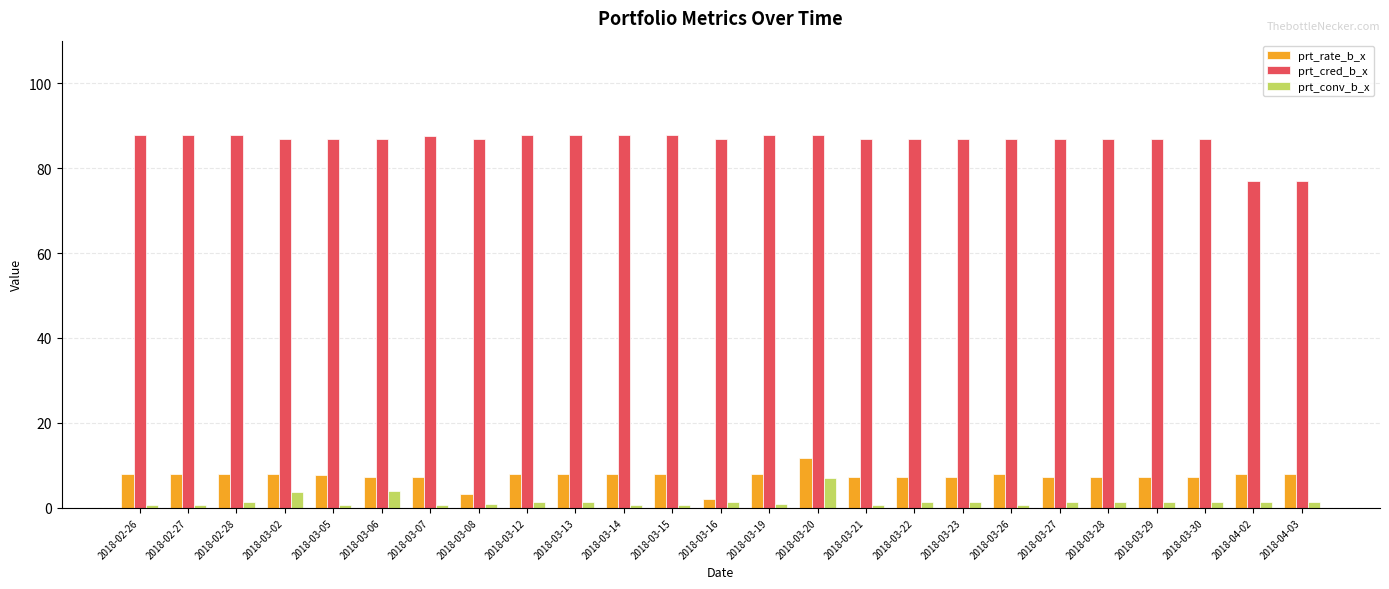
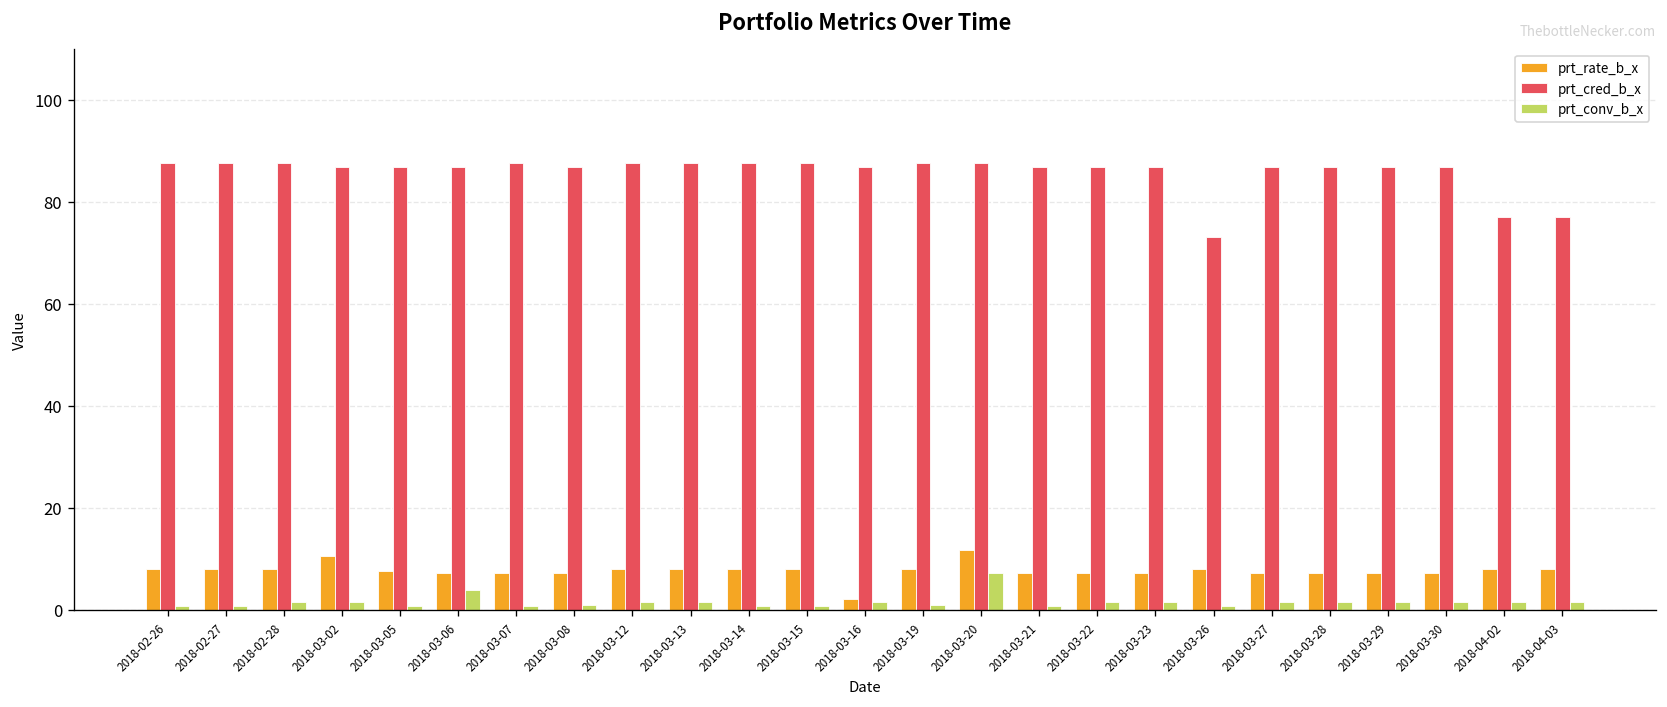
prt_rate_b_x, 2018-03-02: 8 -> 11
prt_conv_b_x, 2018-03-02: 4 -> 1
prt_rate_b_x, 2018-03-08: 3 -> 7
prt_cred_b_x, 2018-03-26: 87 -> 73
